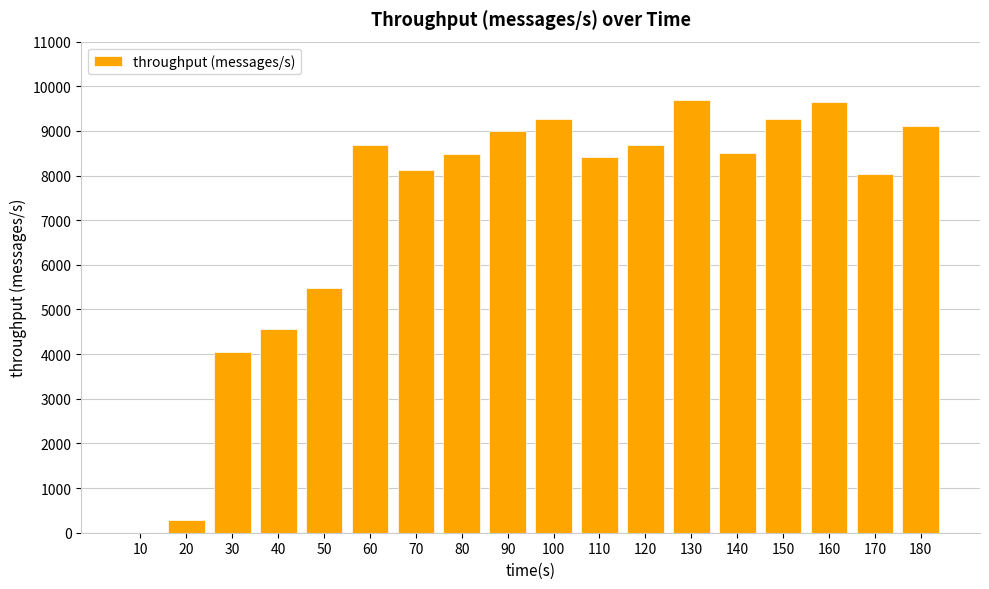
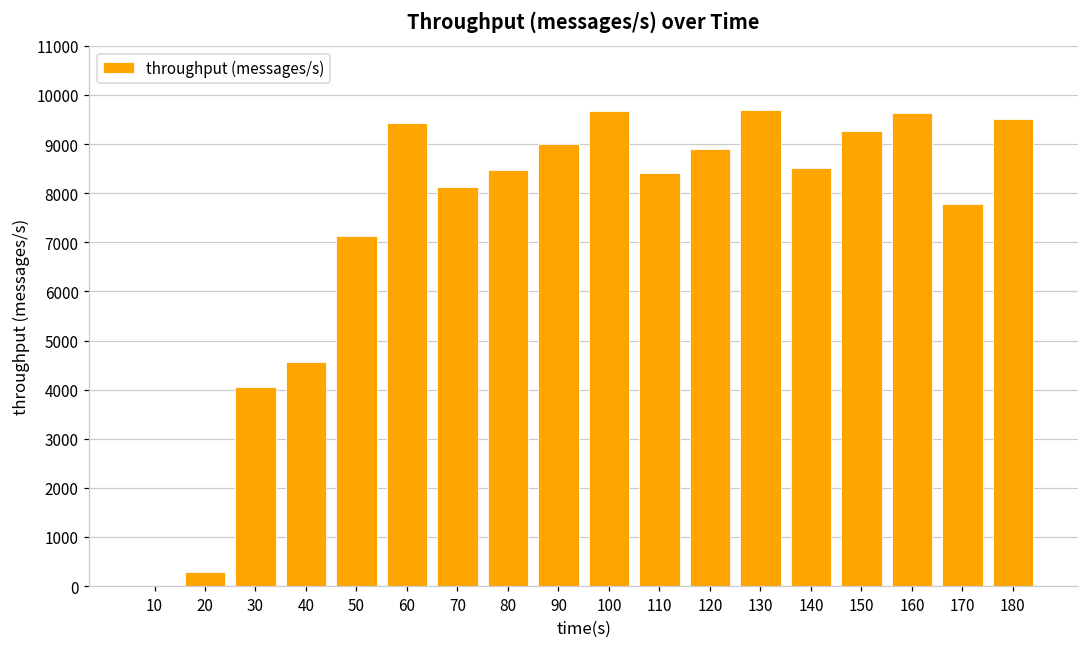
50: 5500 -> 7100
60: 8700 -> 9400
100: 9300 -> 9700
120: 8700 -> 8900
170: 8000 -> 7800
180: 9100 -> 9500
